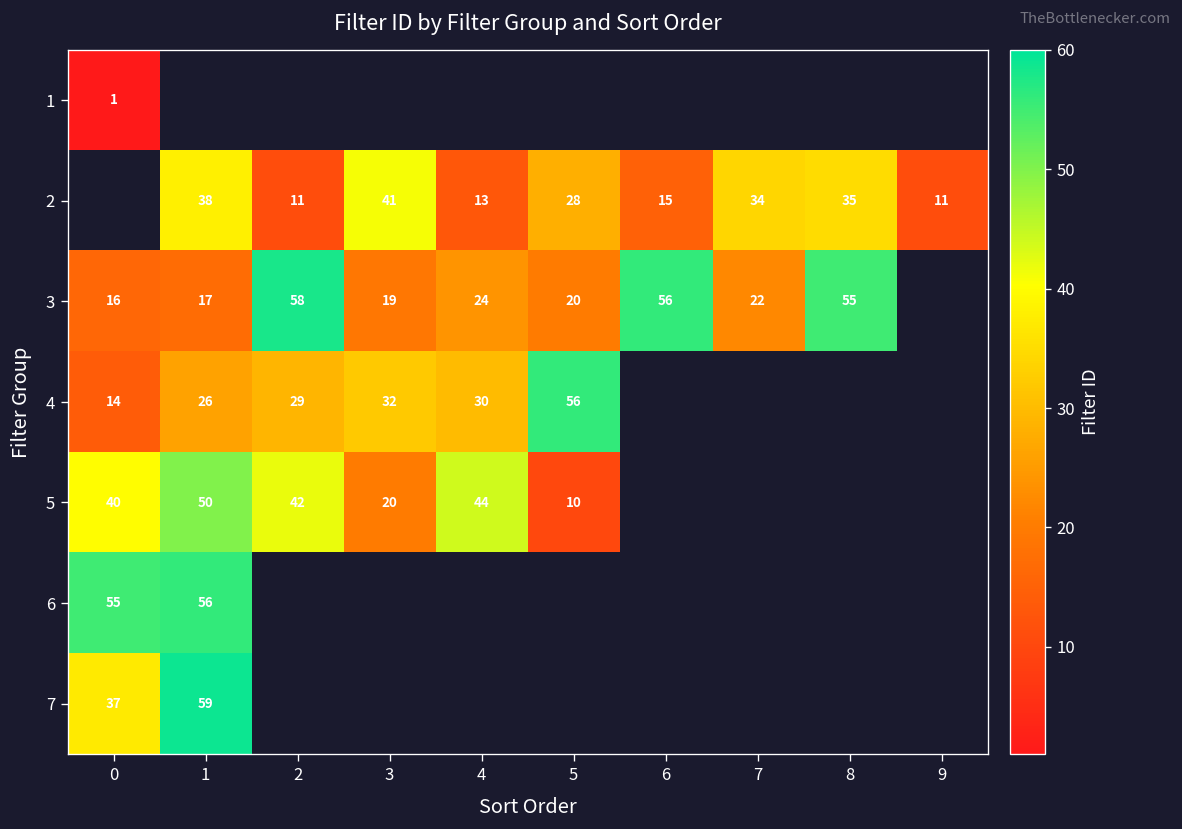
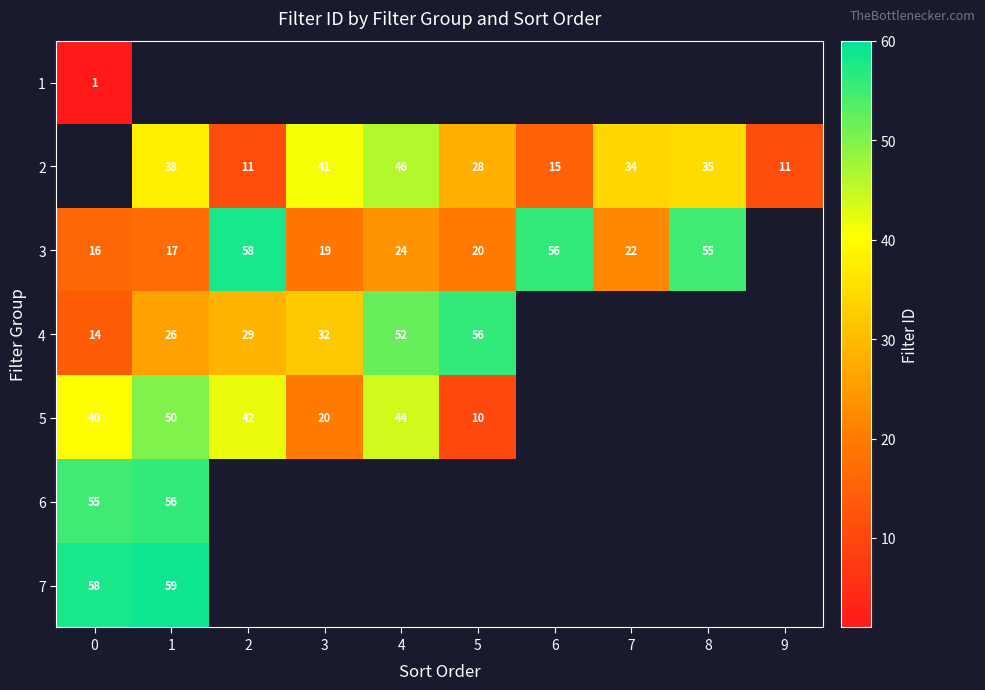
2, 4: 13 -> 46
4, 4: 30 -> 52
7, 0: 37 -> 58
